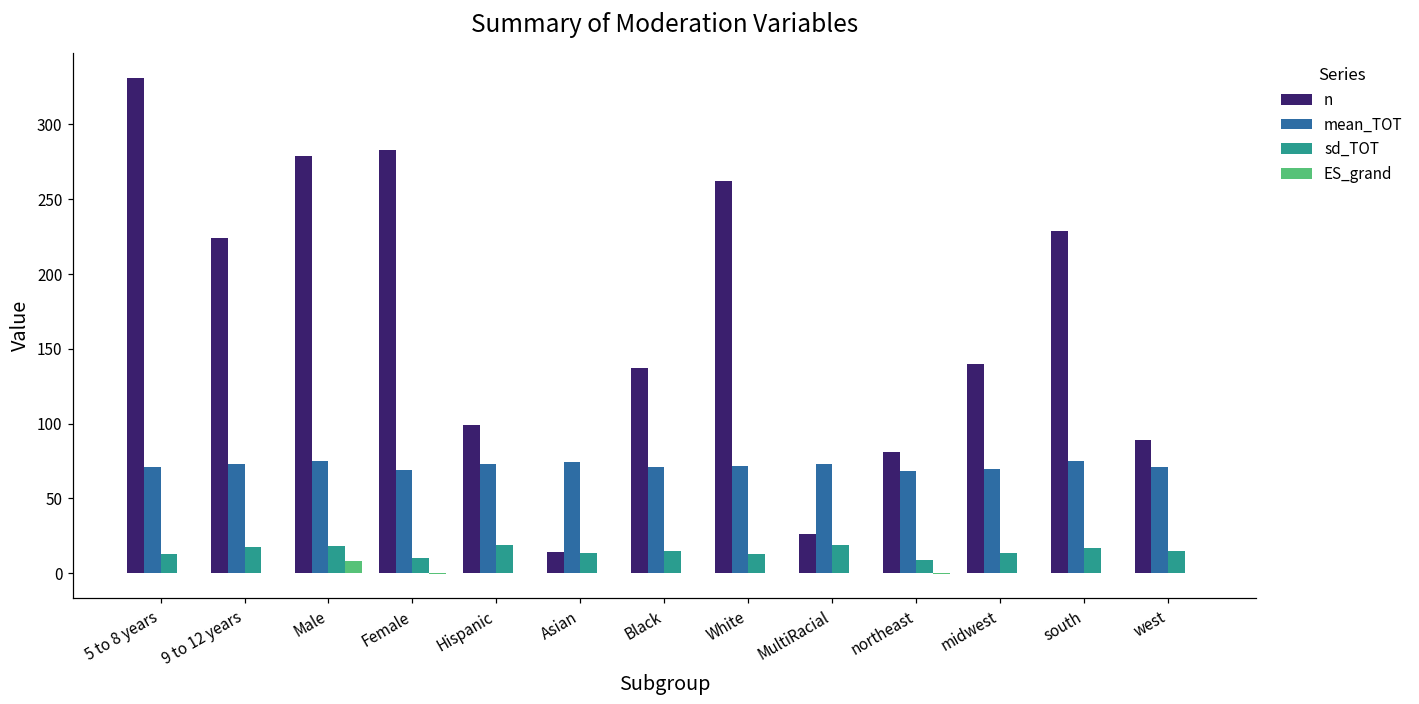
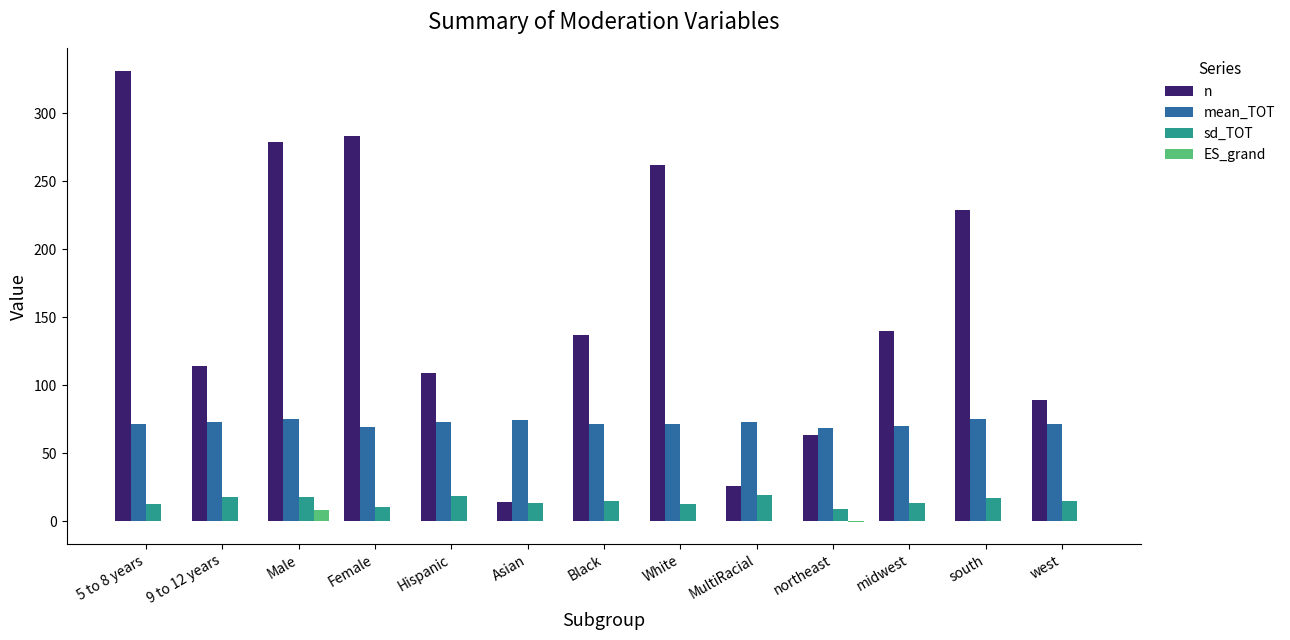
n, 9 to 12 years: 224 -> 114
n, Hispanic: 99 -> 109
n, northeast: 81 -> 63
